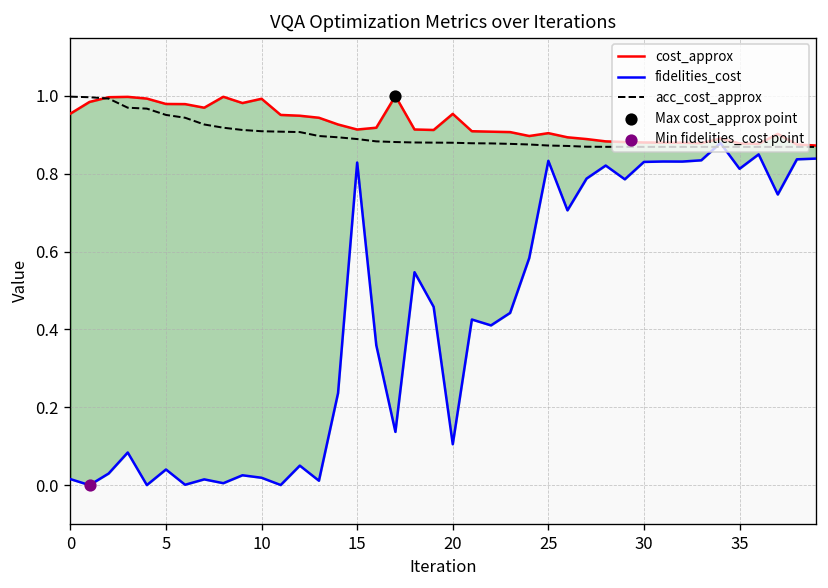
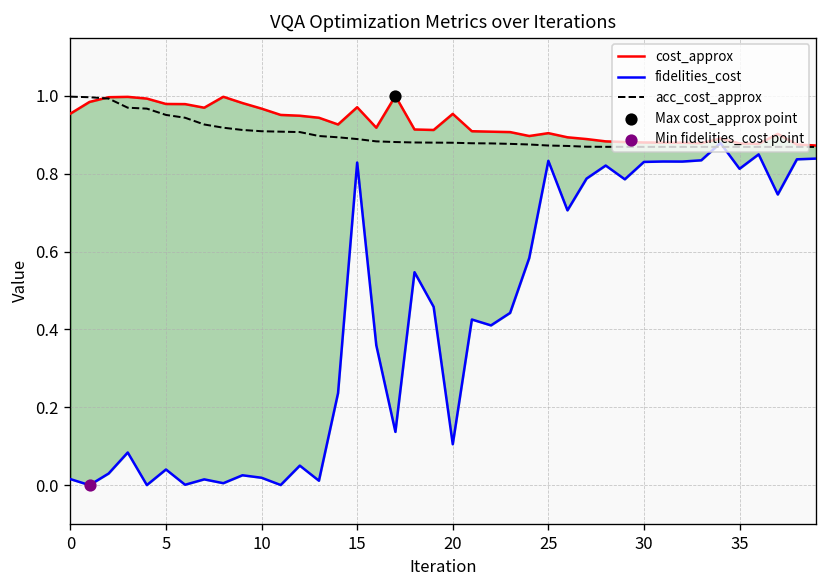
cost_approx, 10: 0.99 -> 0.97
cost_approx, 15: 0.91 -> 0.97
